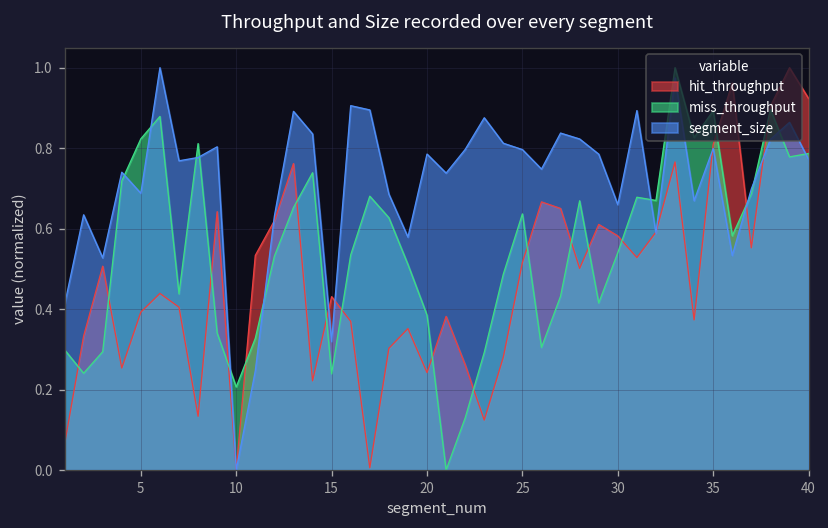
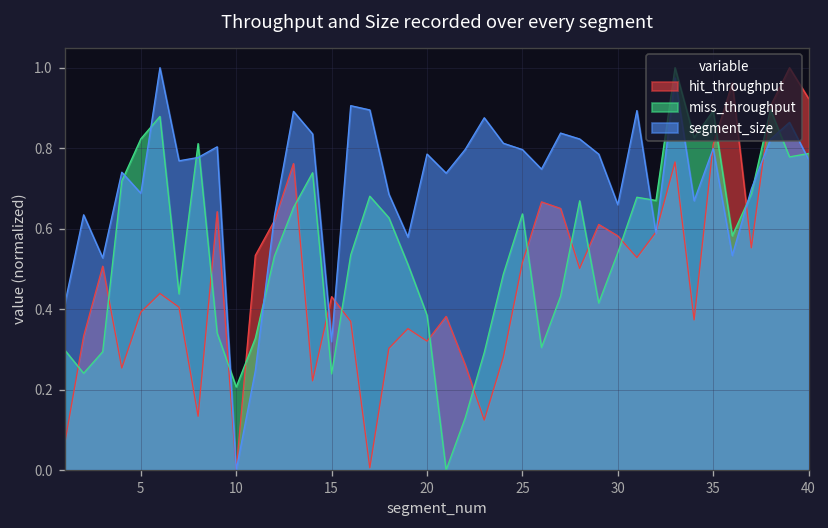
hit_throughput, 20: 0.24 -> 0.32
